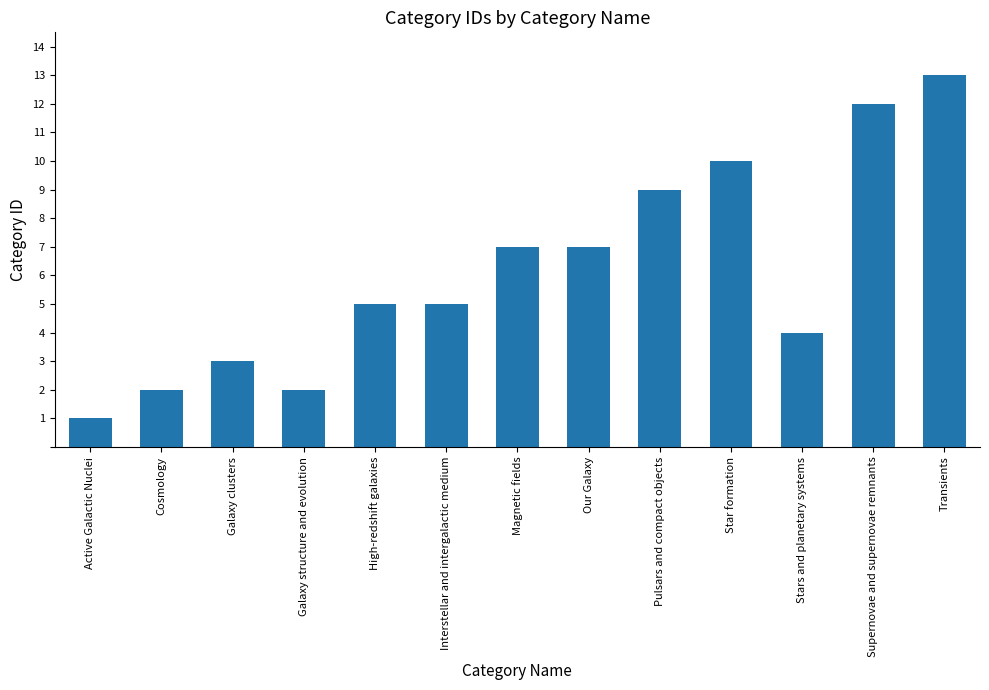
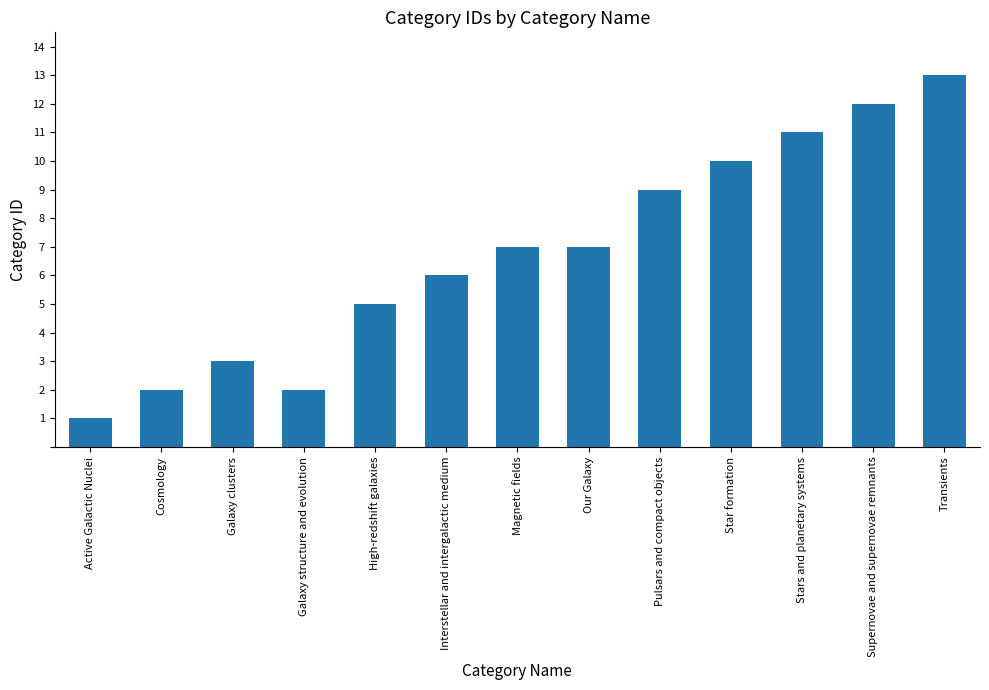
Interstellar and intergalactic medium: 5 -> 6
Stars and planetary systems: 4 -> 11
